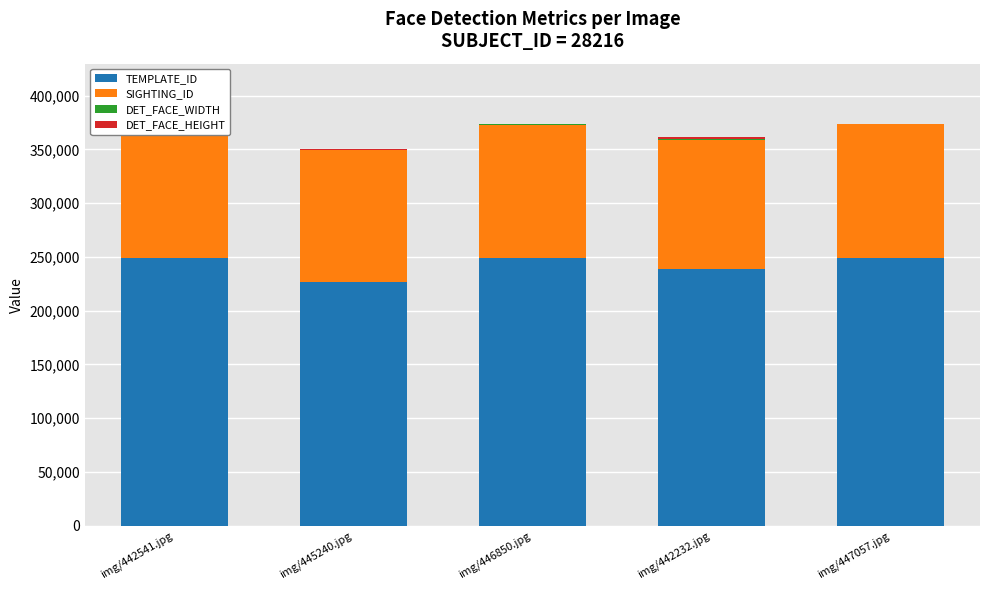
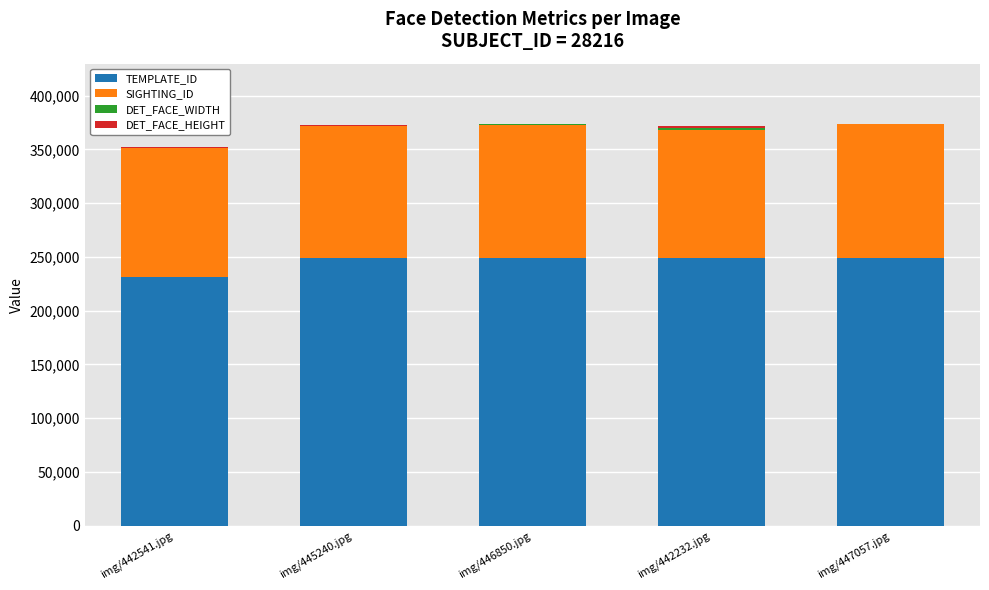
TEMPLATE_ID, img/442541.jpg: 249,000 -> 231,000
TEMPLATE_ID, img/445240.jpg: 227,000 -> 249,000
TEMPLATE_ID, img/442232.jpg: 239,000 -> 249,000
